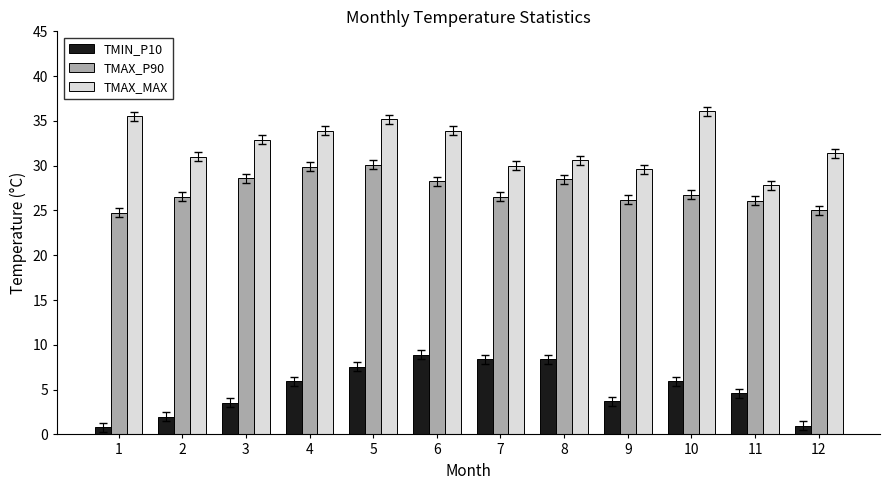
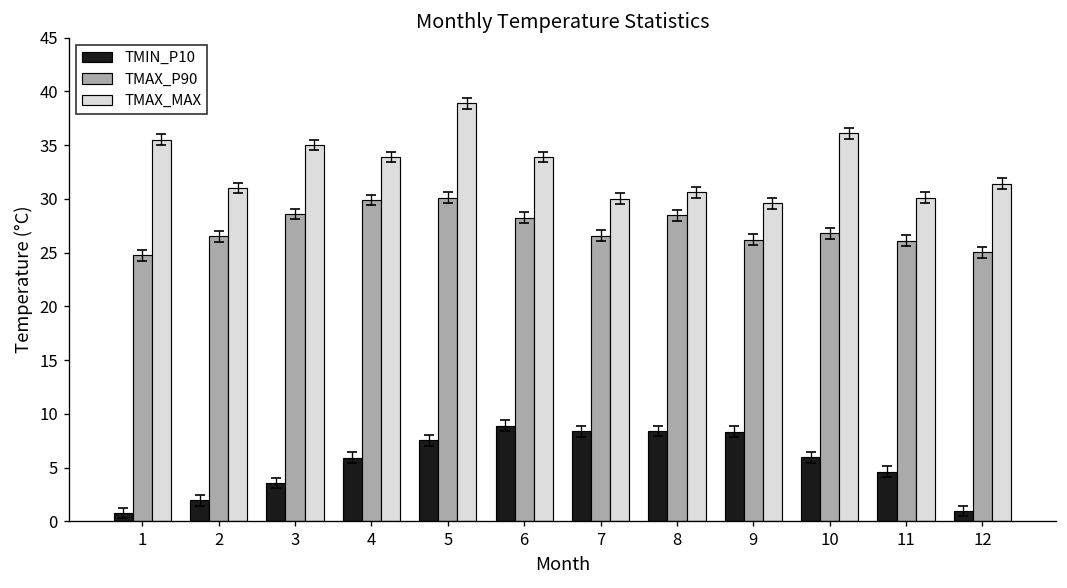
TMAX_MAX, 3: 33 -> 35
TMAX_MAX, 5: 35 -> 39
TMIN_P10, 9: 4 -> 8
TMAX_MAX, 11: 28 -> 30
